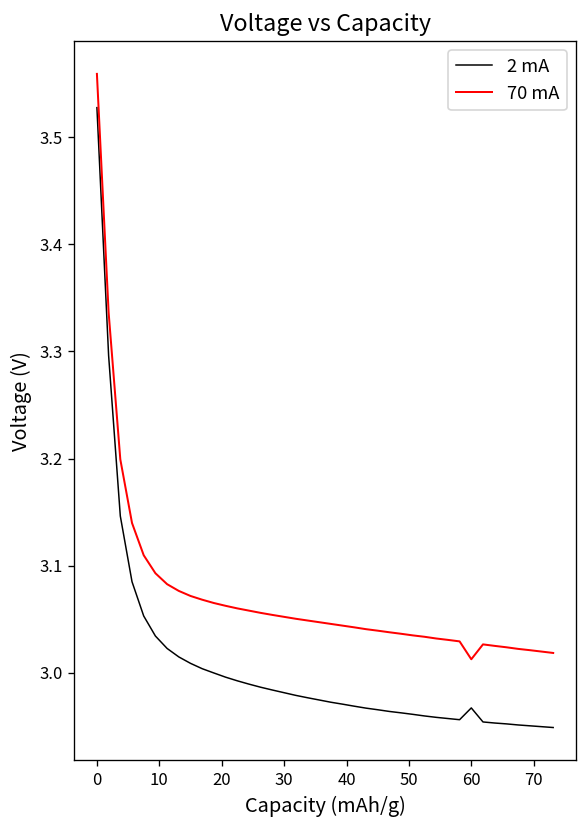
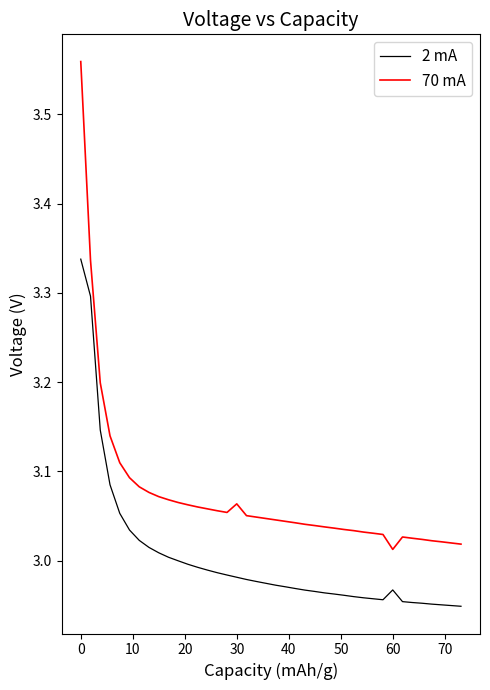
2 mA, 0: 3.53 -> 3.34
70 mA, 30: 3.05 -> 3.06
